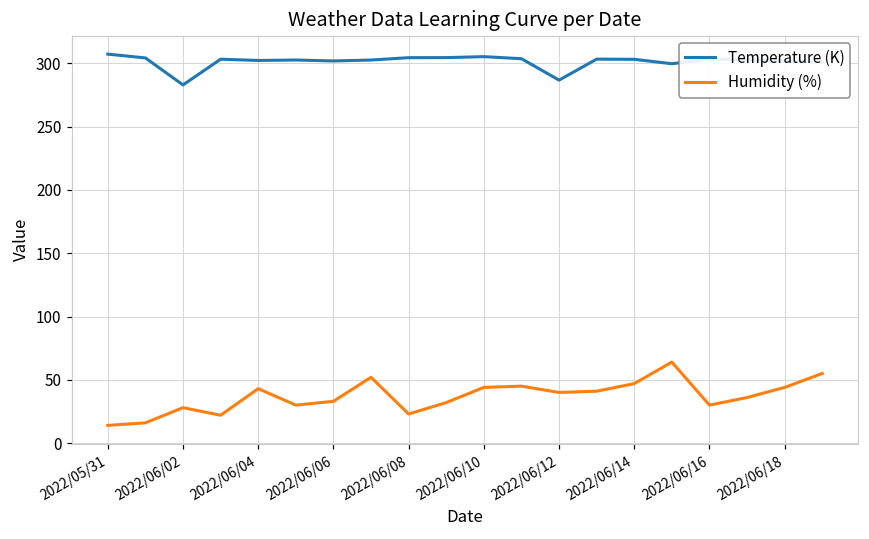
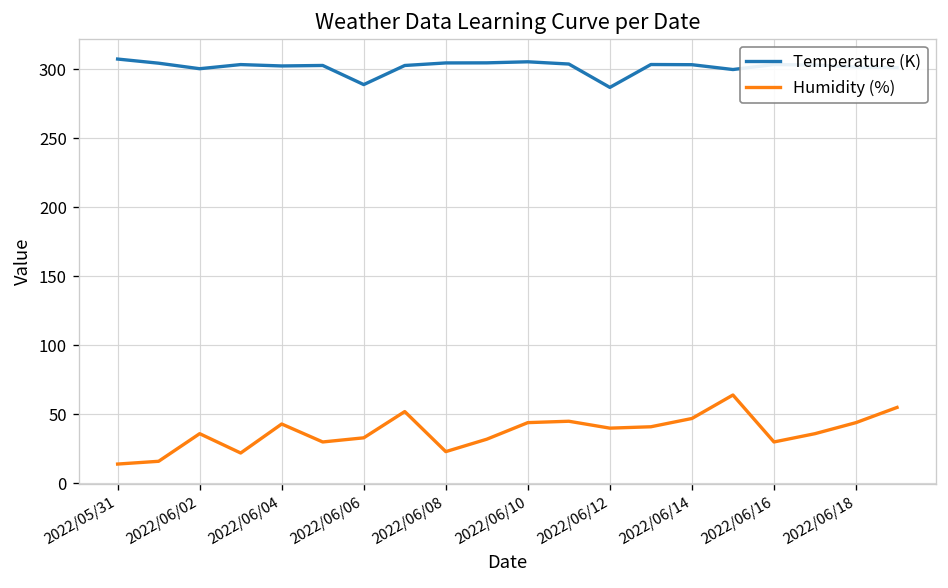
Temperature (K), 2022/06/02: 283 -> 300
Humidity (%), 2022/06/02: 28 -> 36
Temperature (K), 2022/06/06: 302 -> 289
